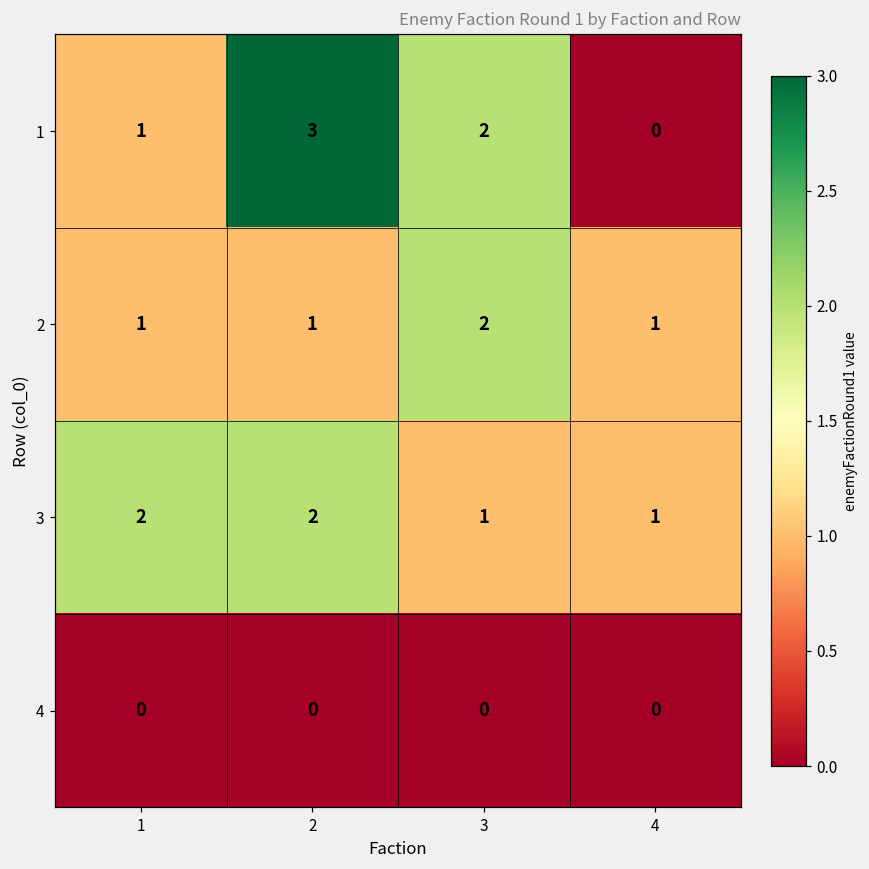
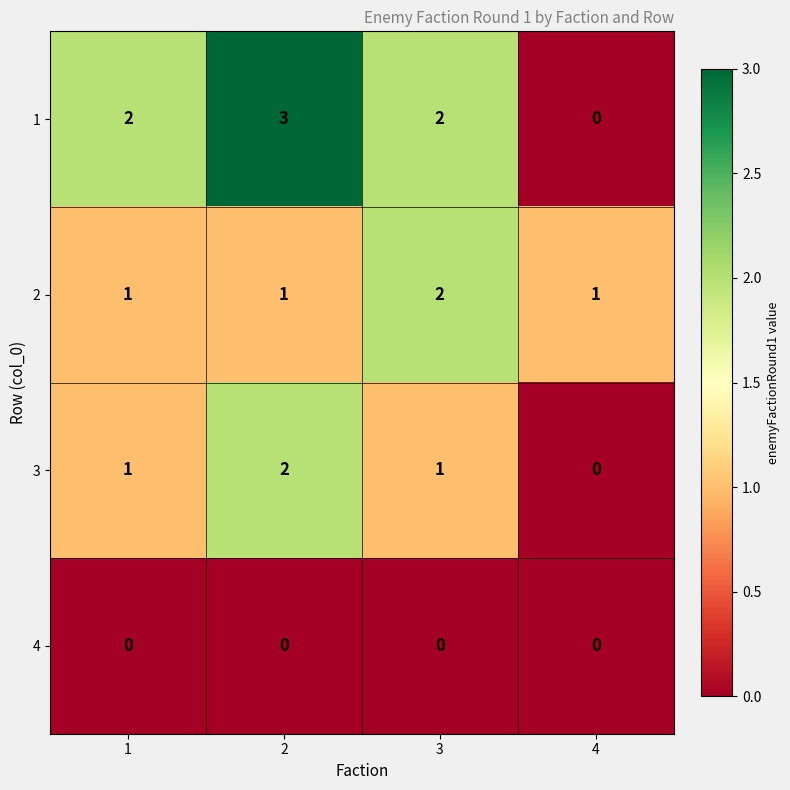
1, 1: 1 -> 2
3, 1: 2 -> 1
3, 4: 1 -> 0
